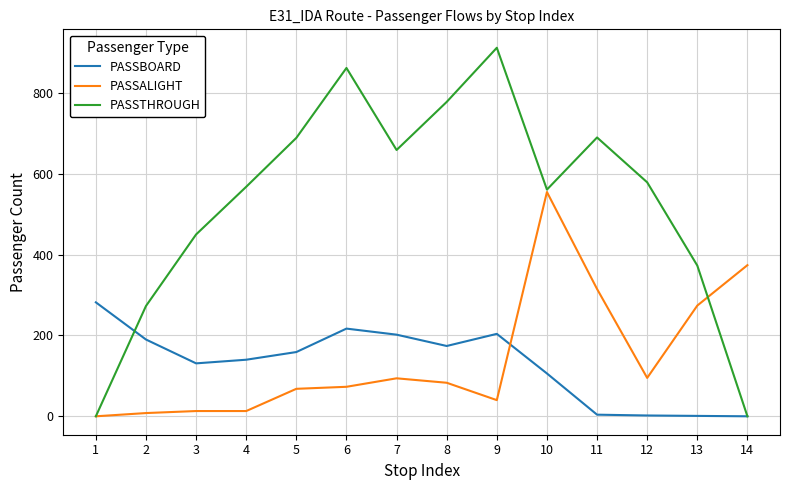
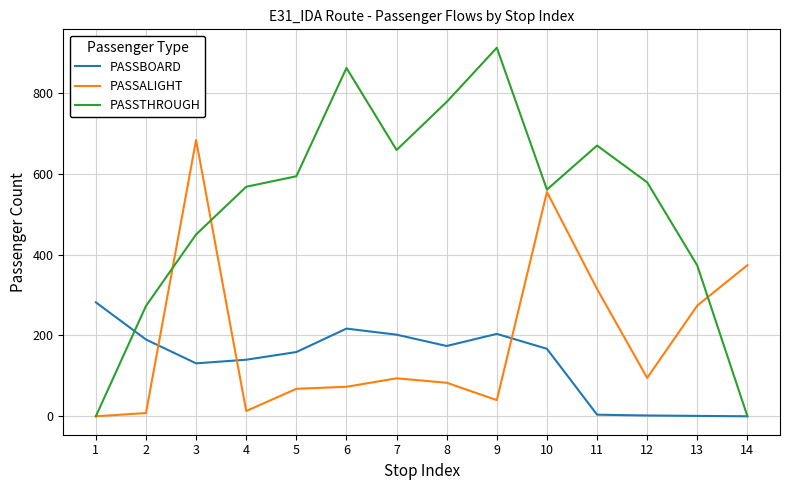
PASSALIGHT, 3: 10 -> 680
PASSTHROUGH, 5: 690 -> 590
PASSBOARD, 10: 110 -> 170
PASSTHROUGH, 11: 690 -> 670
